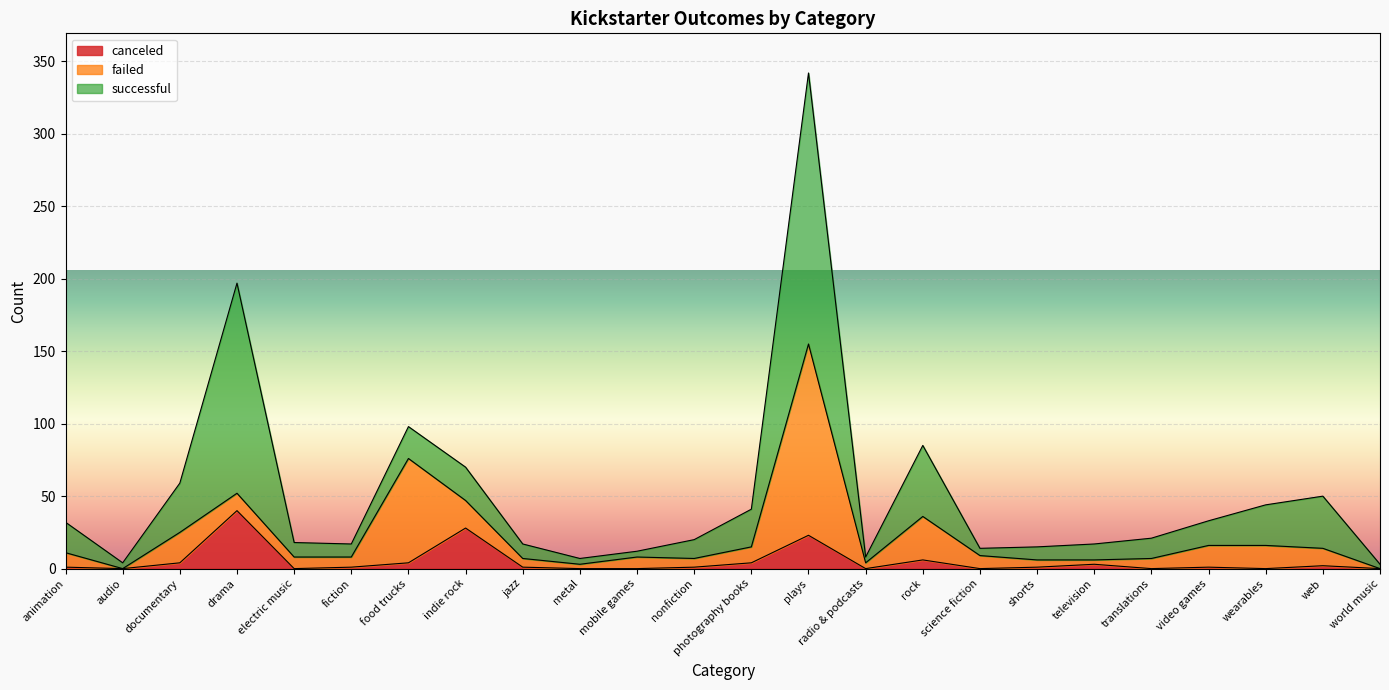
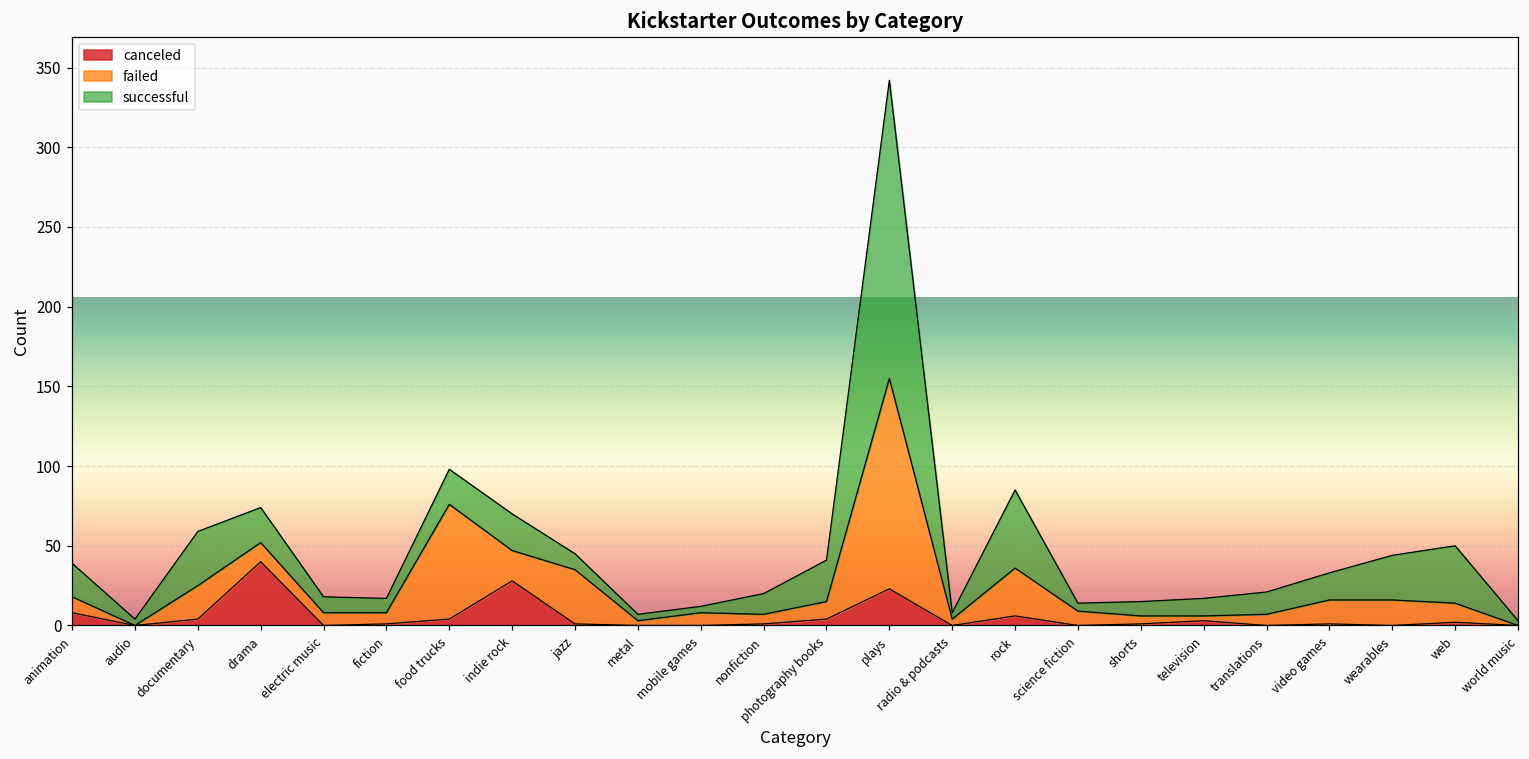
canceled, animation: 1 -> 8
successful, drama: 145 -> 22
failed, jazz: 6 -> 34
